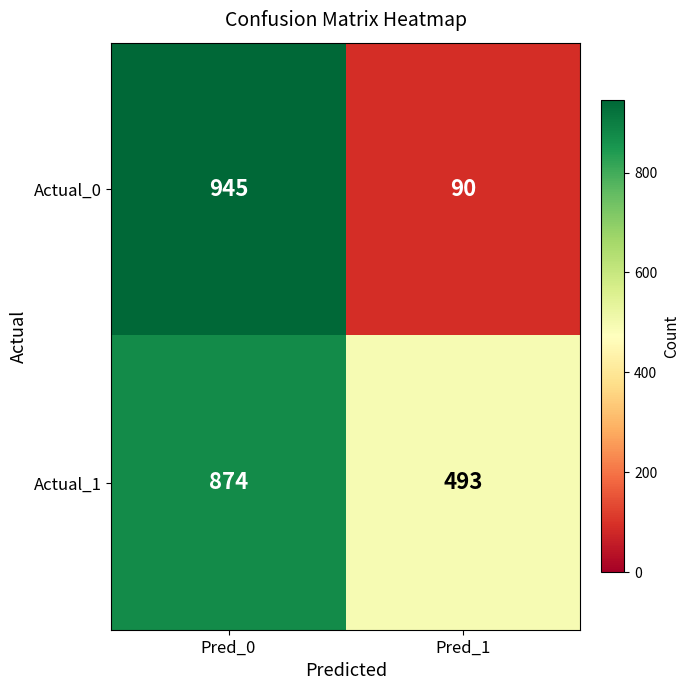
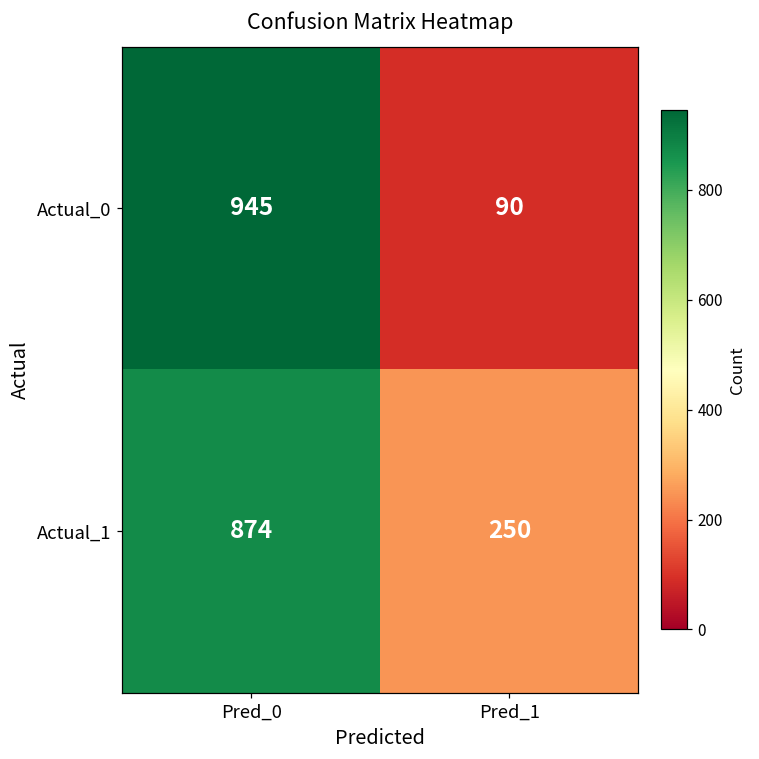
Actual_1, Pred_1: 493 -> 250
